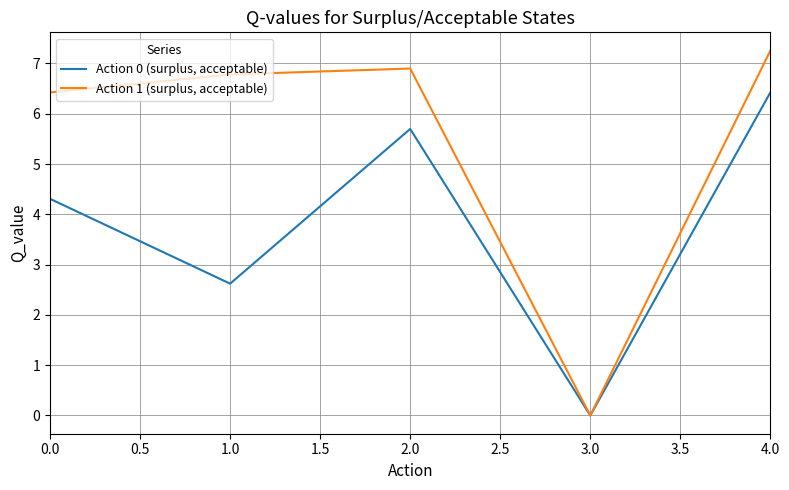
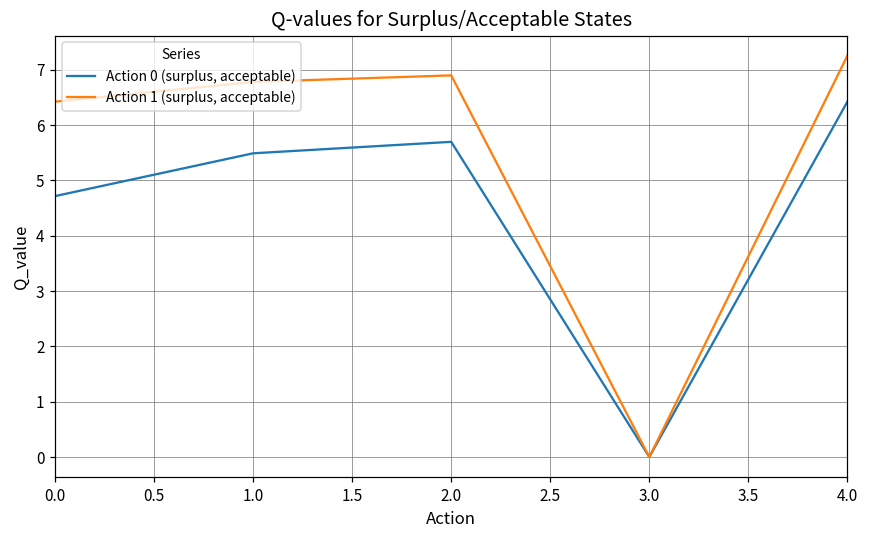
Action 0 (surplus, acceptable), 0.0: 4.3 -> 4.7
Action 0 (surplus, acceptable), 1.0: 2.6 -> 5.5
